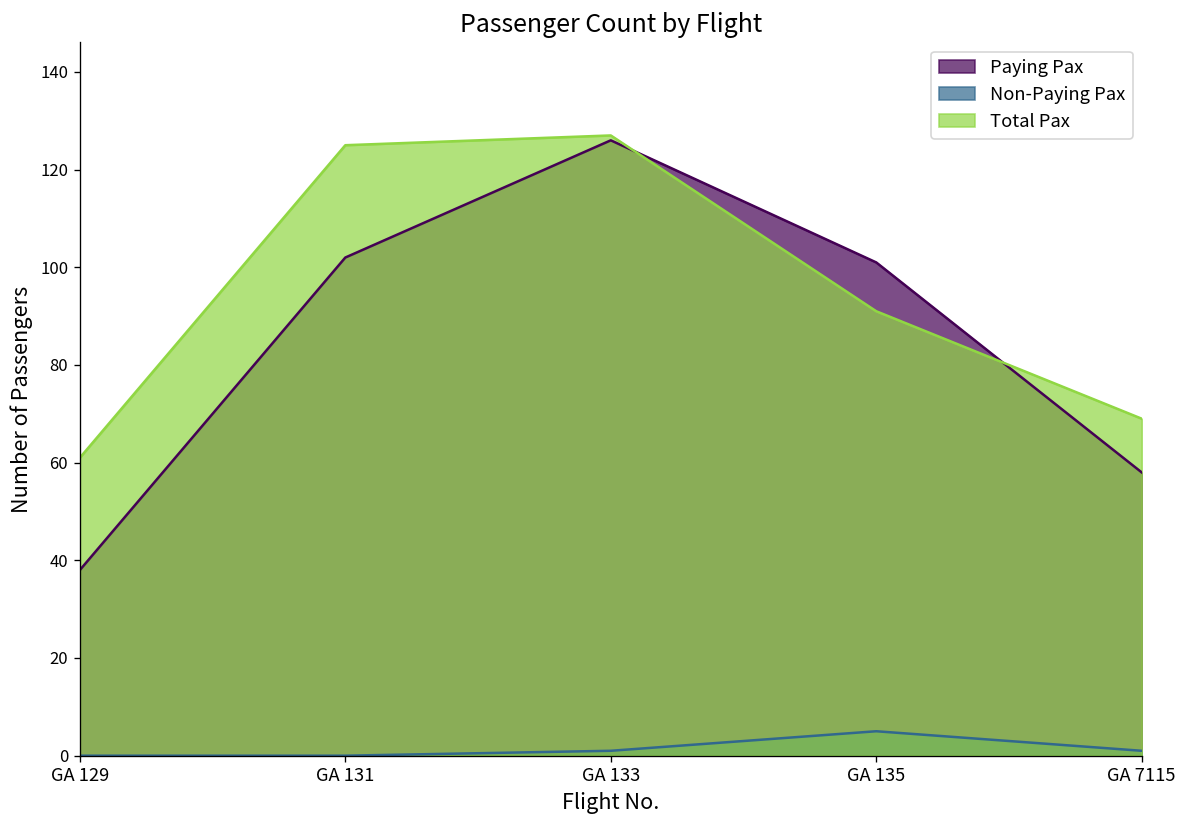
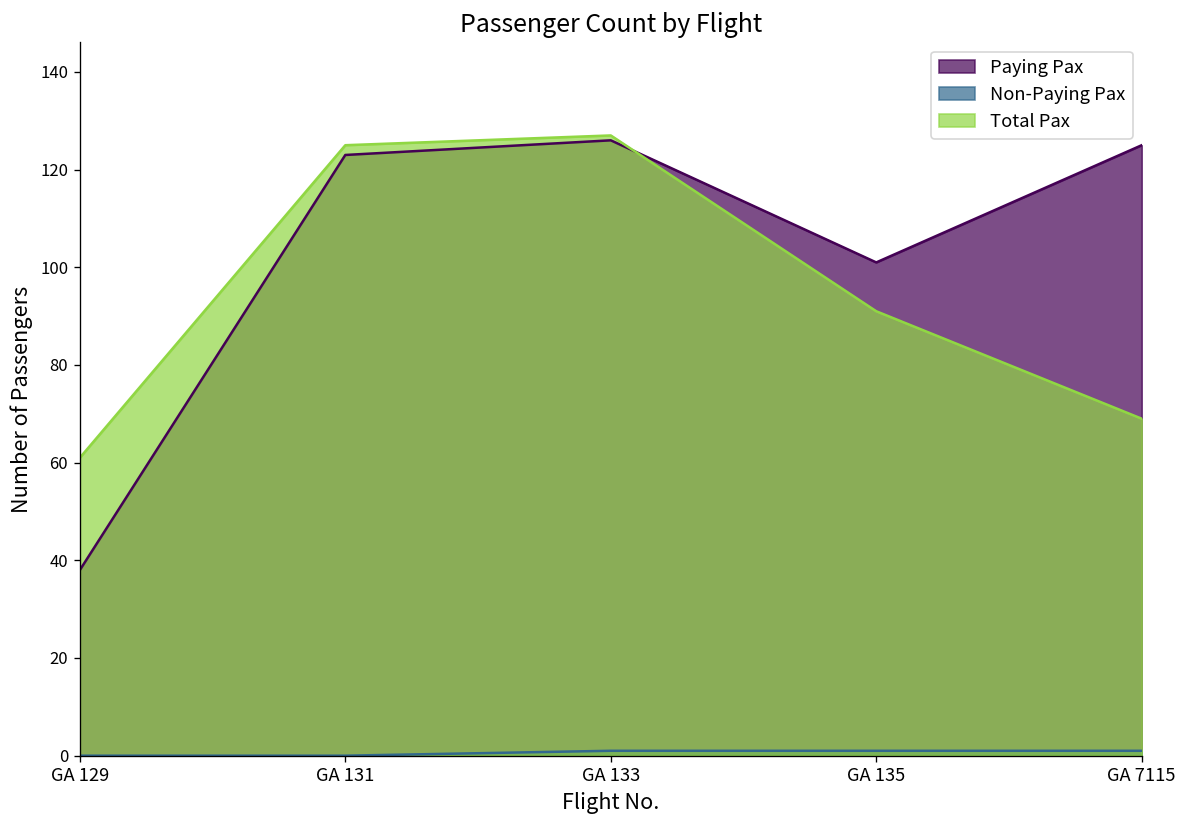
Paying Pax, GA 131: 102 -> 123
Non-Paying Pax, GA 135: 5 -> 1
Paying Pax, GA 7115: 58 -> 125
